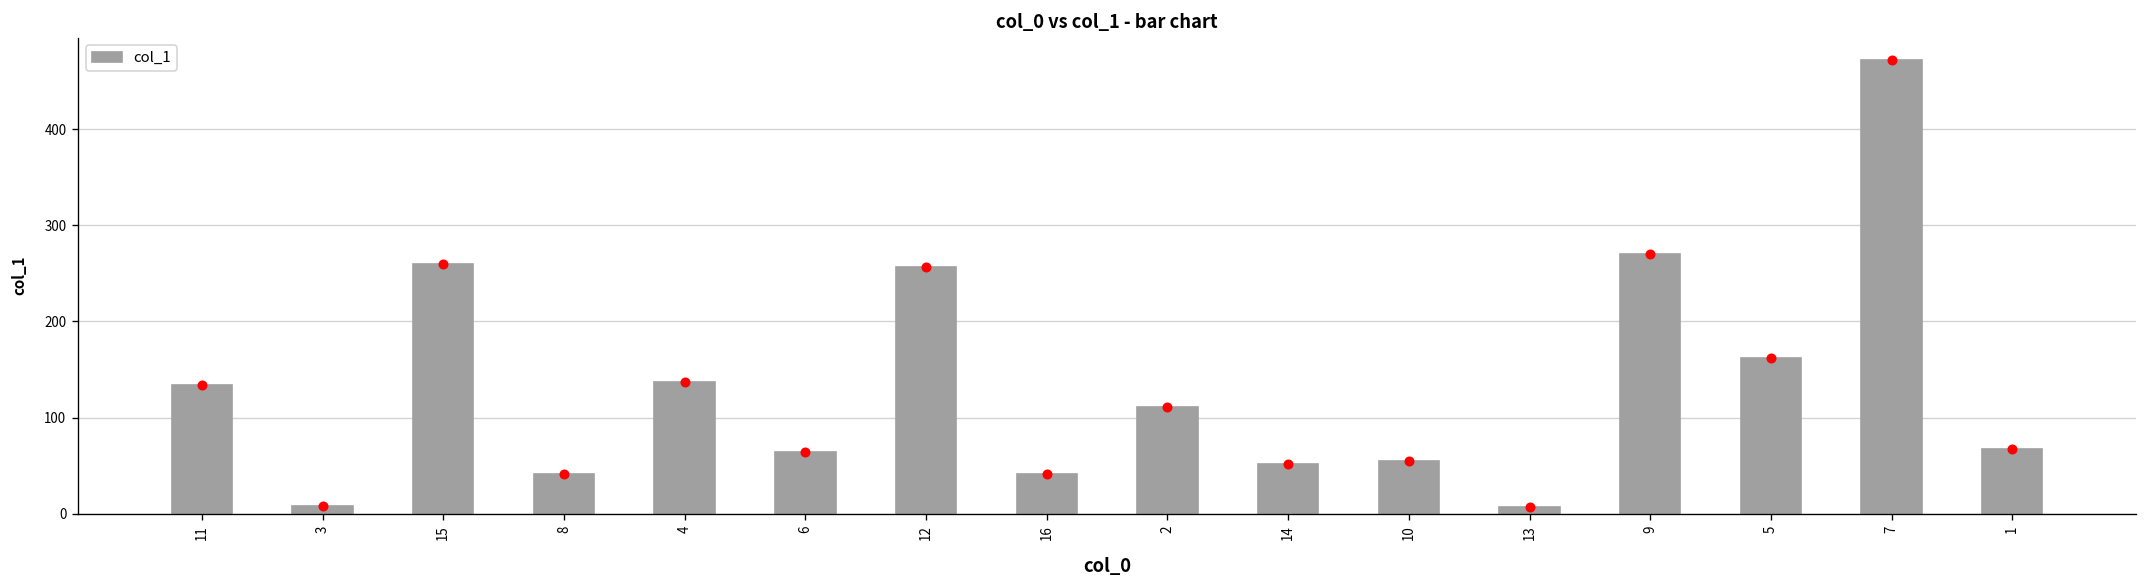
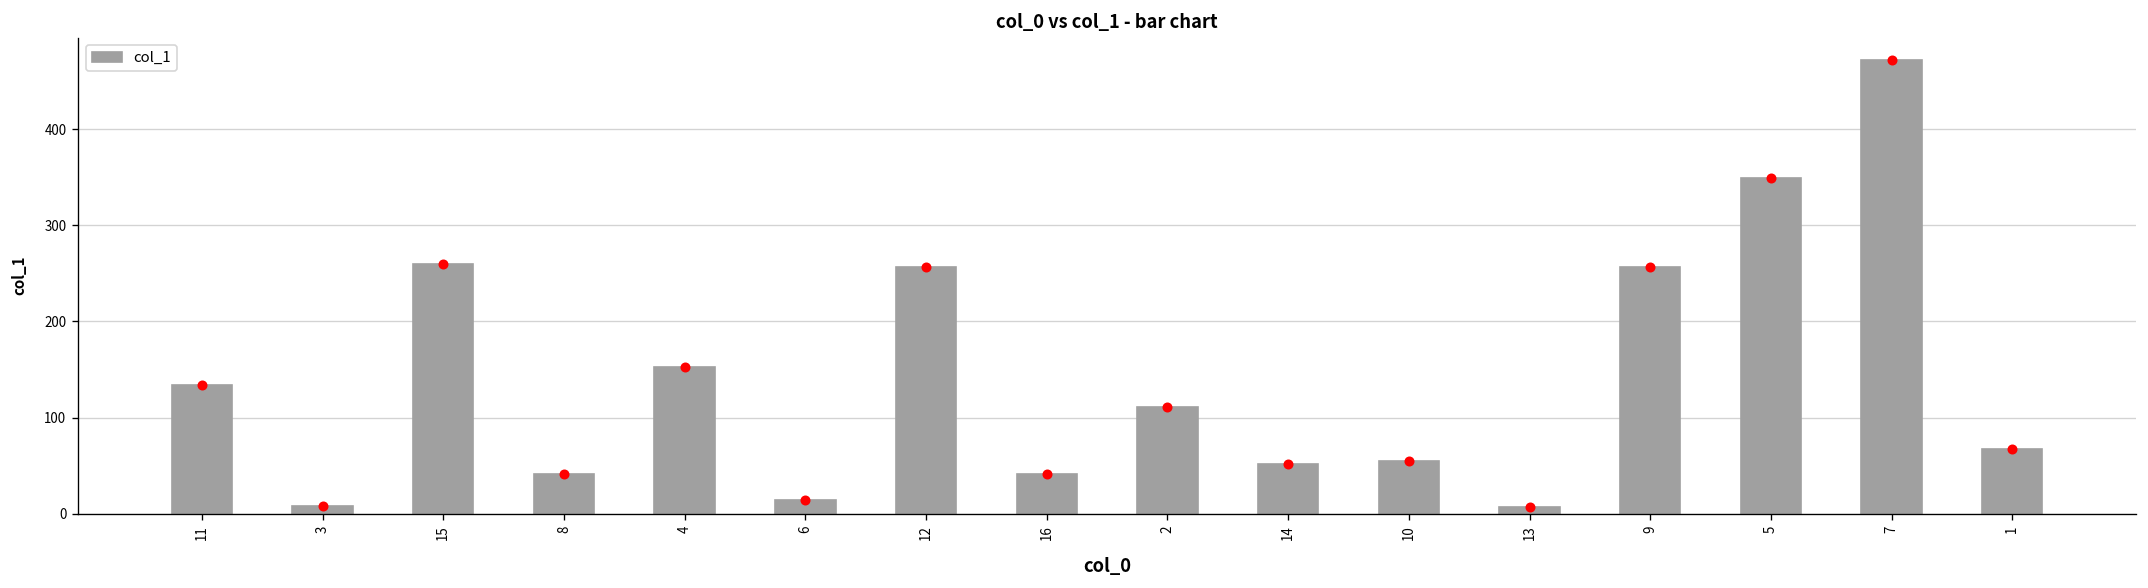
col_1, 4: 140 -> 150
col_1, 6: 60 -> 10
col_1, 9: 270 -> 260
col_1, 5: 160 -> 350
